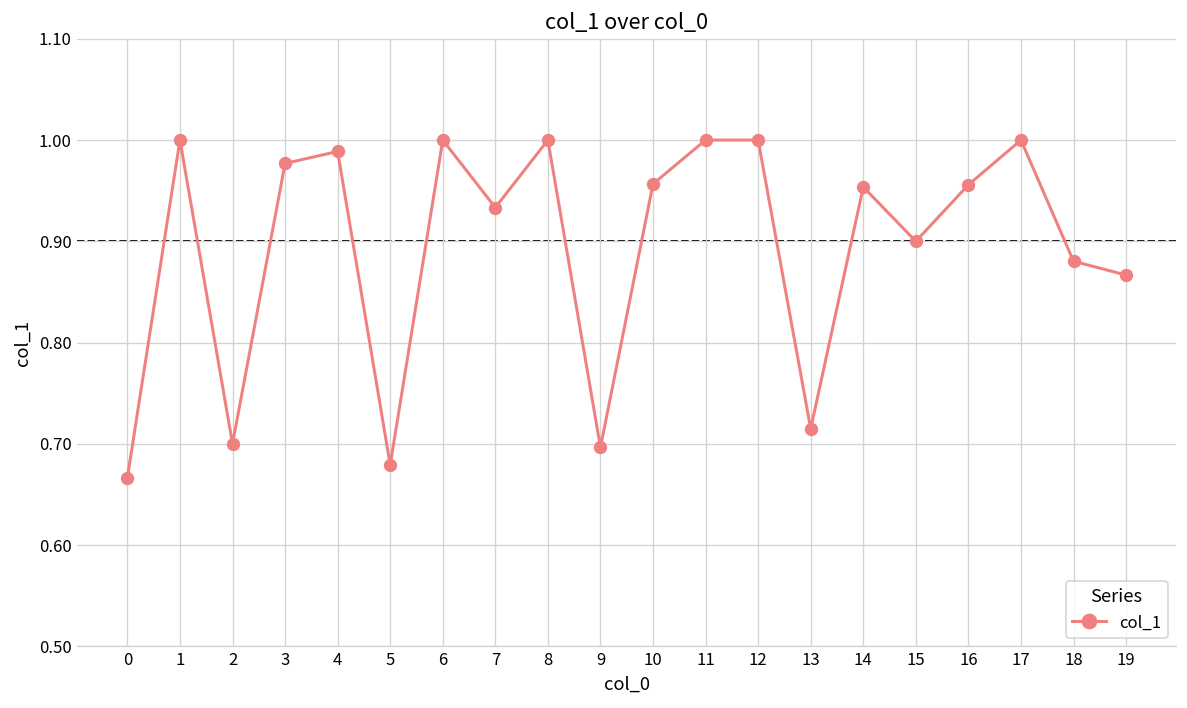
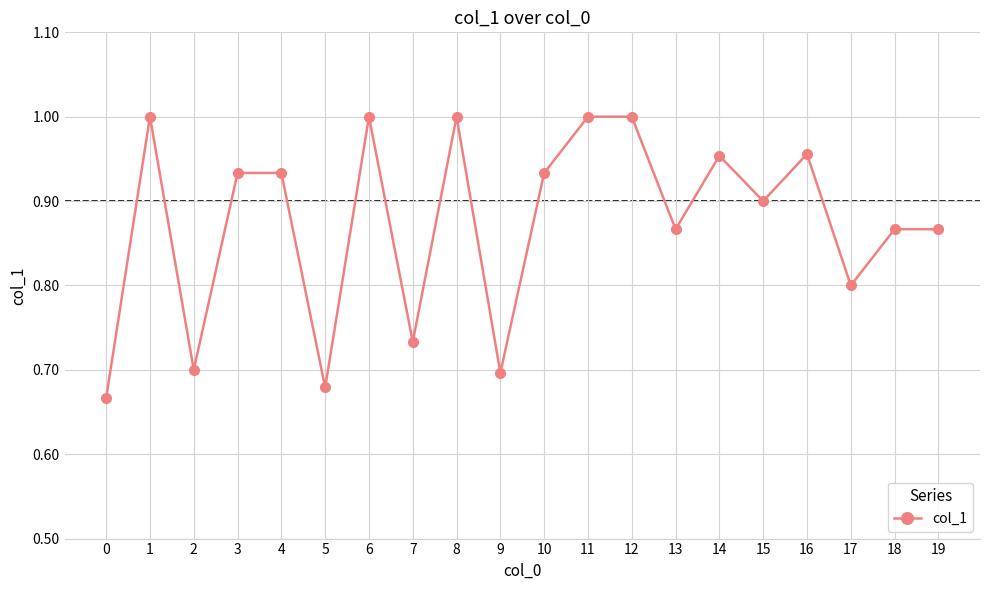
3: 0.98 -> 0.93
4: 0.99 -> 0.93
7: 0.93 -> 0.73
10: 0.96 -> 0.93
13: 0.71 -> 0.87
17: 1.0 -> 0.8
18: 0.88 -> 0.87
